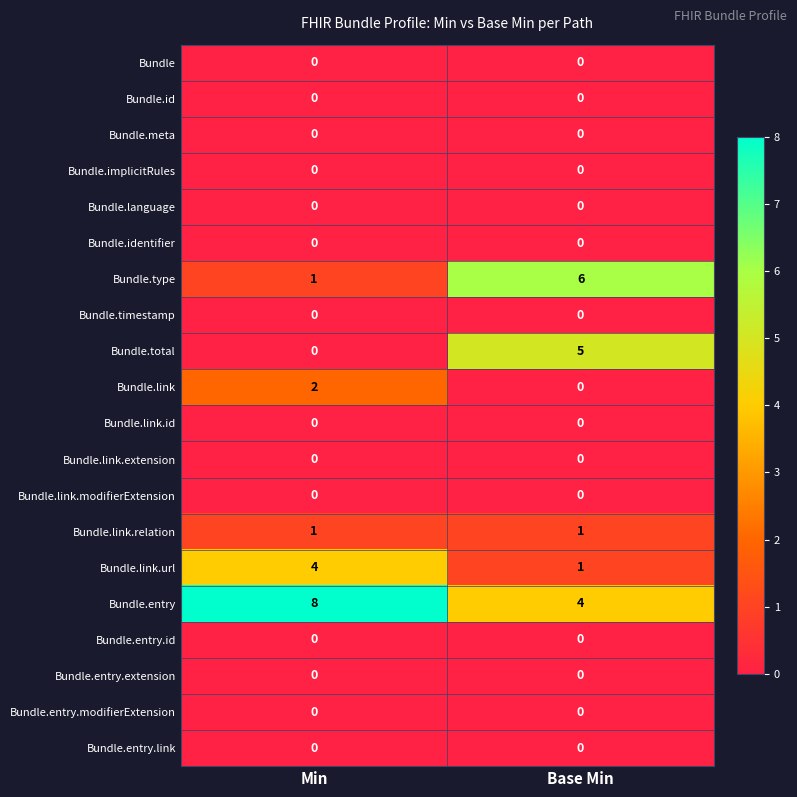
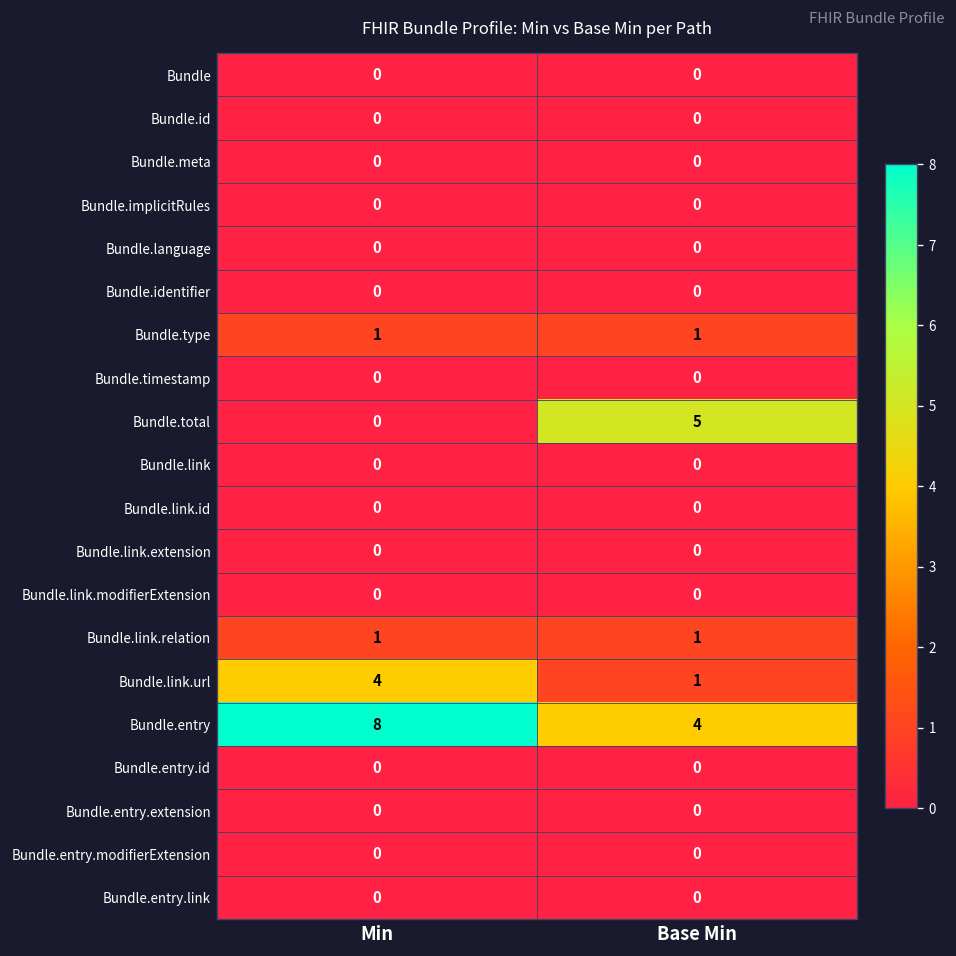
Bundle.type, Base Min: 6 -> 1
Bundle.link, Min: 2 -> 0
